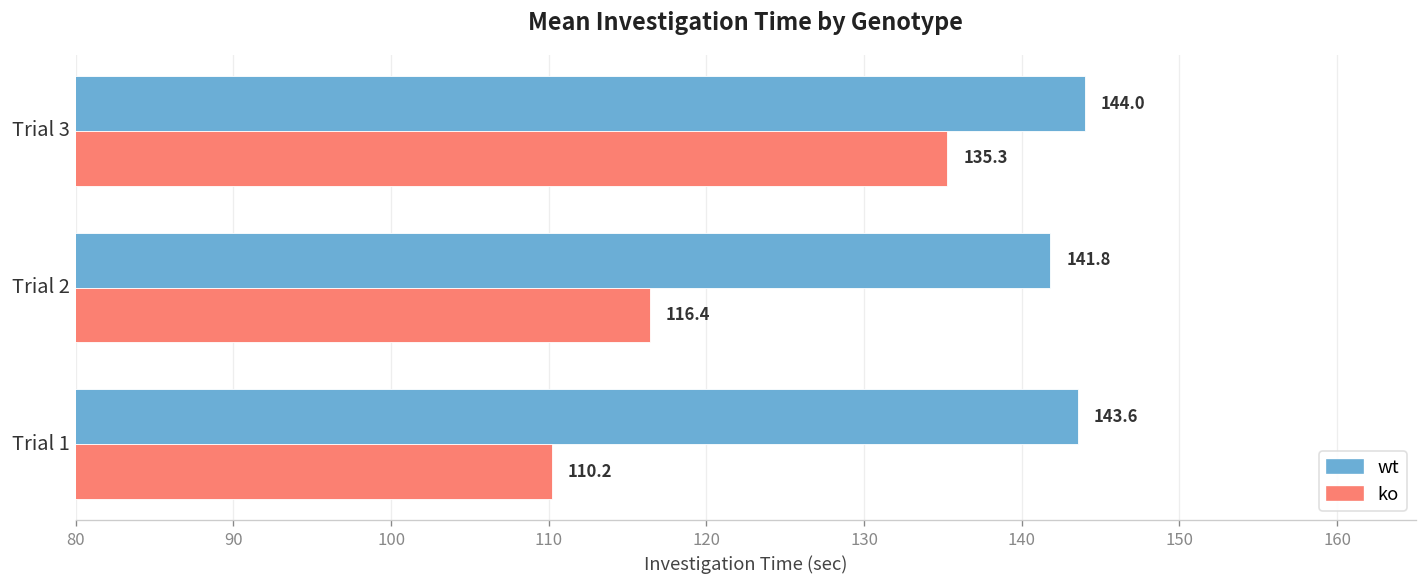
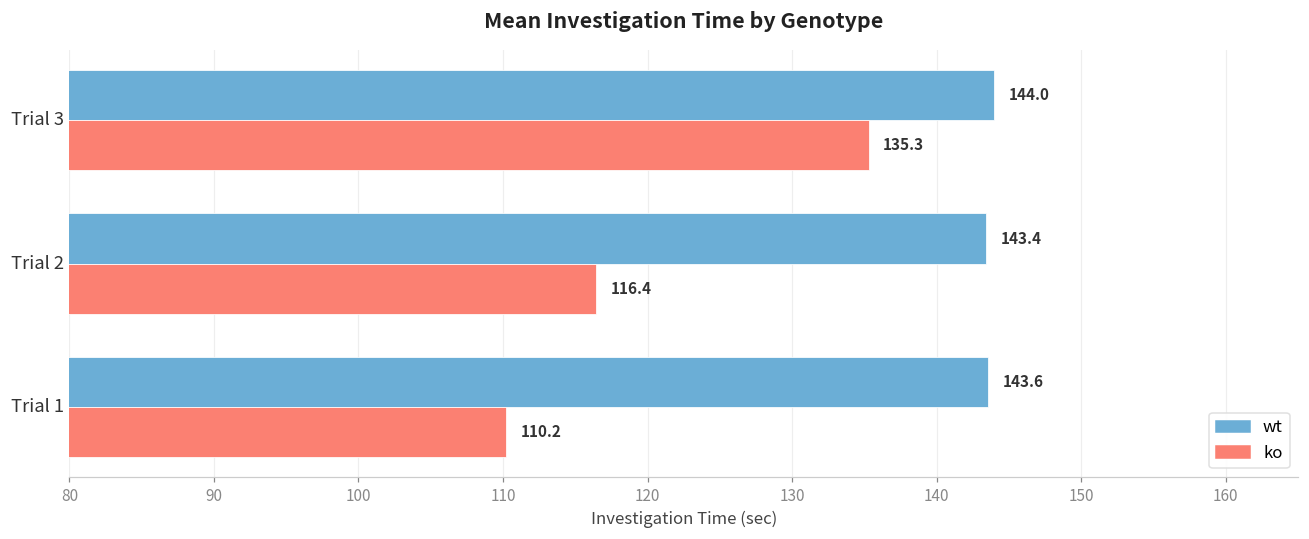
wt, Trial 2: 141.8 -> 143.4
